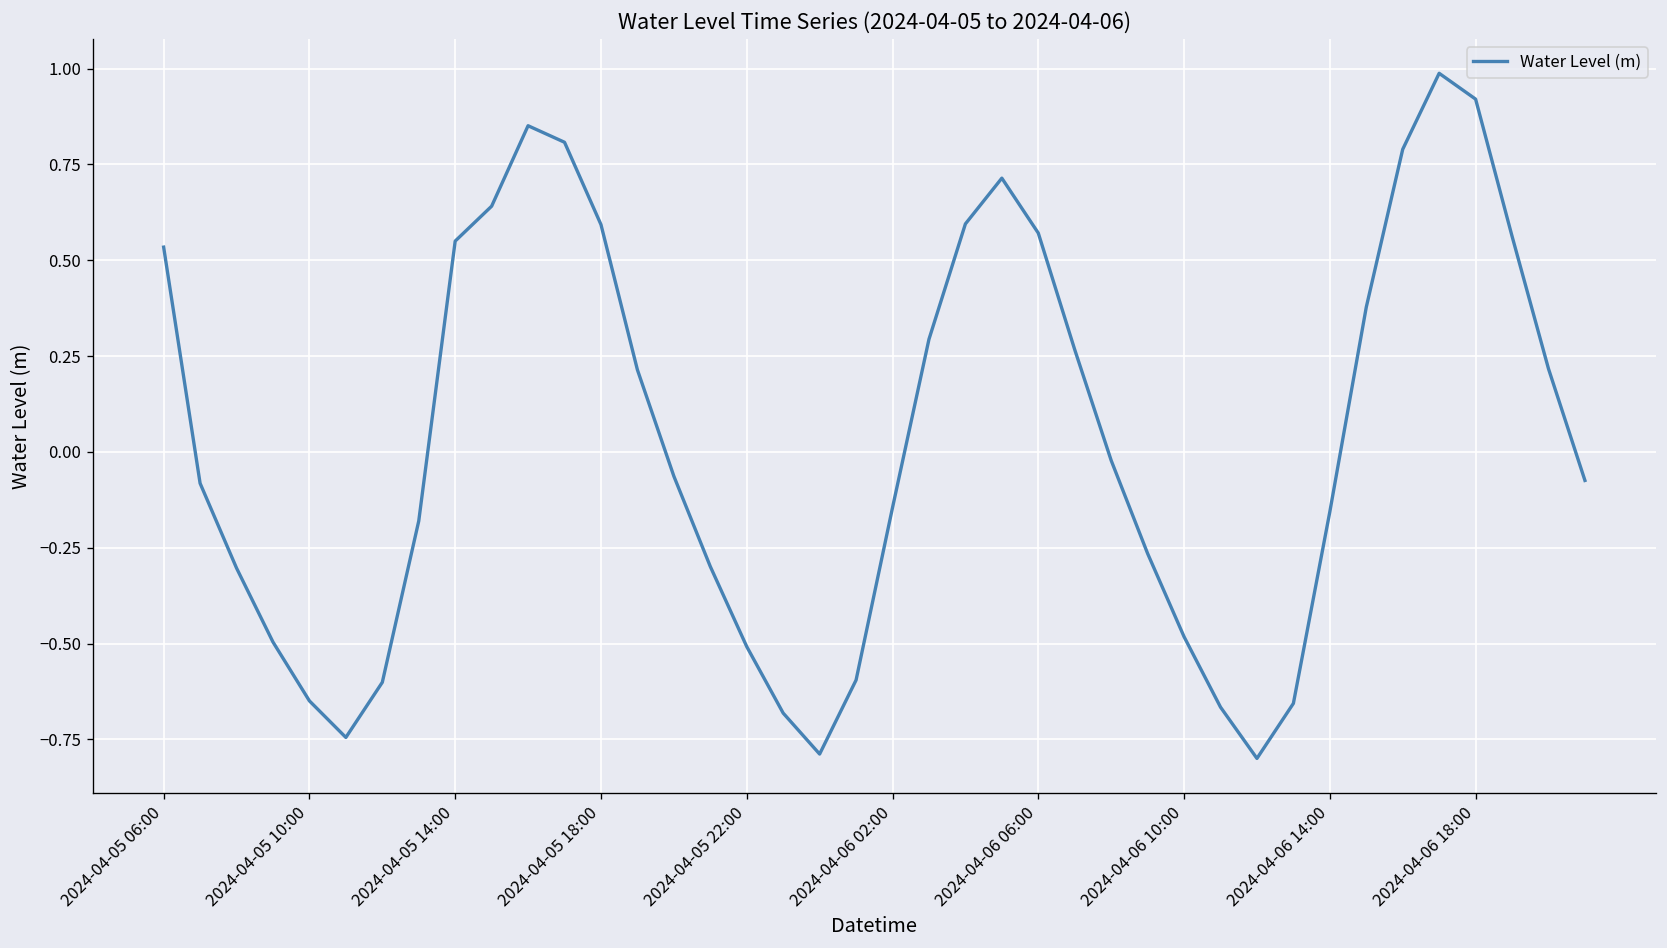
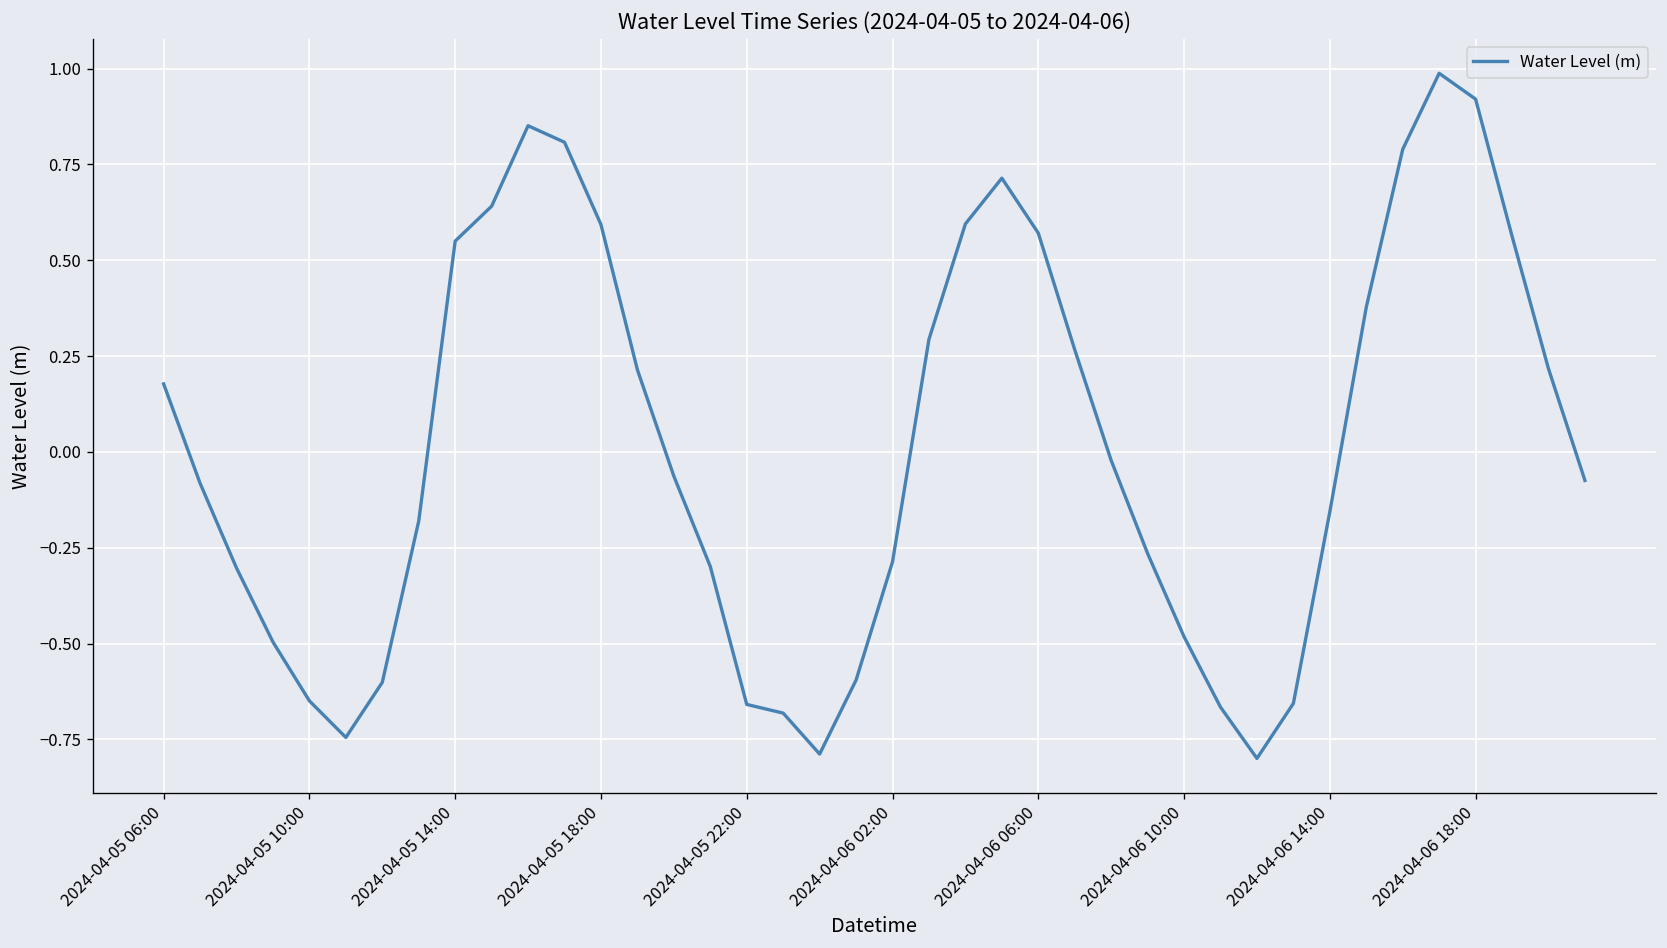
2024-04-05 06:00: 0.53 -> 0.18
2024-04-05 22:00: -0.51 -> -0.66
2024-04-06 02:00: -0.15 -> -0.29
